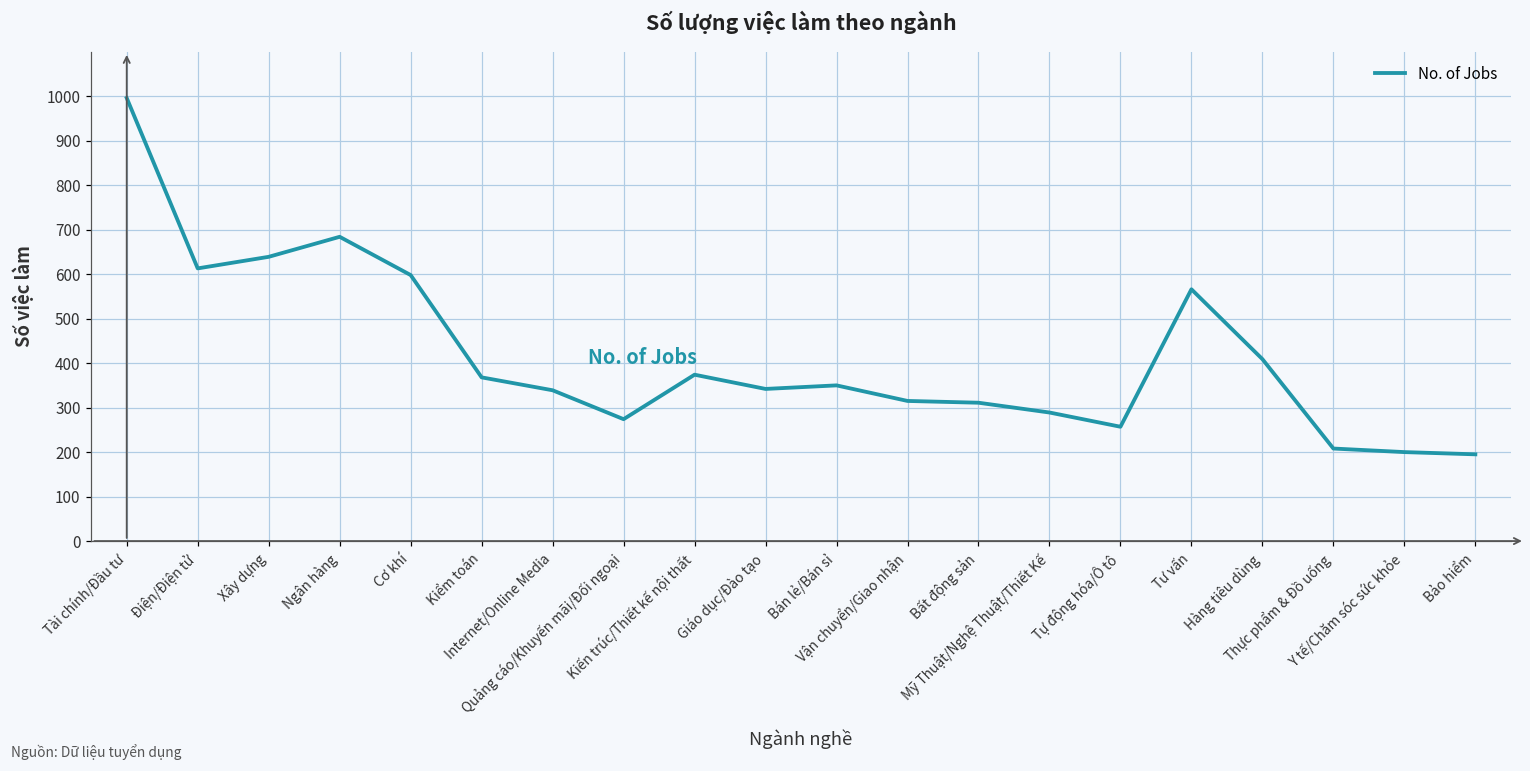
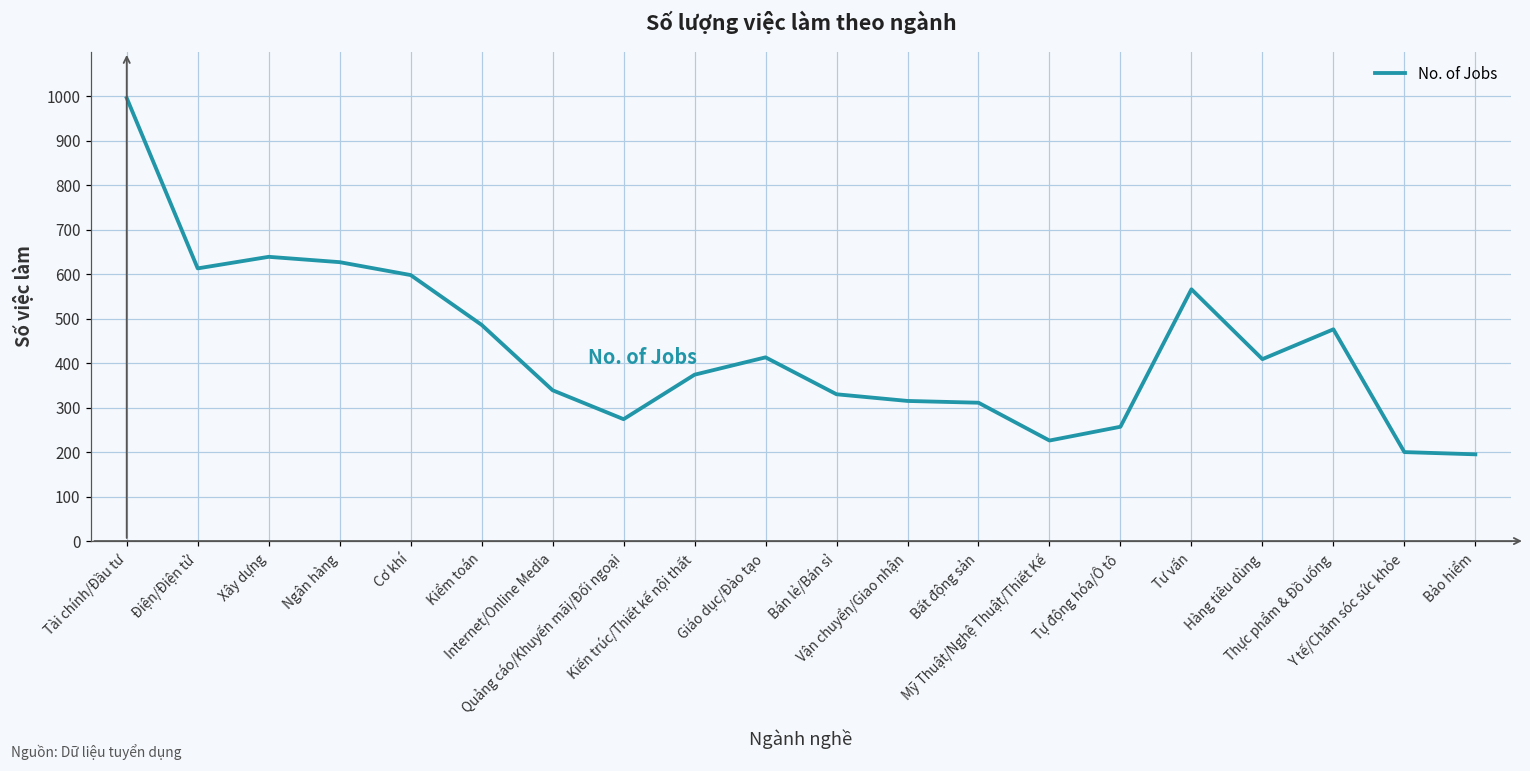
Ngân hàng: 680 -> 630
Kiểm toán: 370 -> 490
Giáo dục/Đào tạo: 340 -> 410
Bán lẻ/Bán sỉ: 350 -> 330
Mỹ Thuật/Nghệ Thuật/Thiết Kế: 290 -> 230
Thực phẩm & Đồ uống: 210 -> 480
